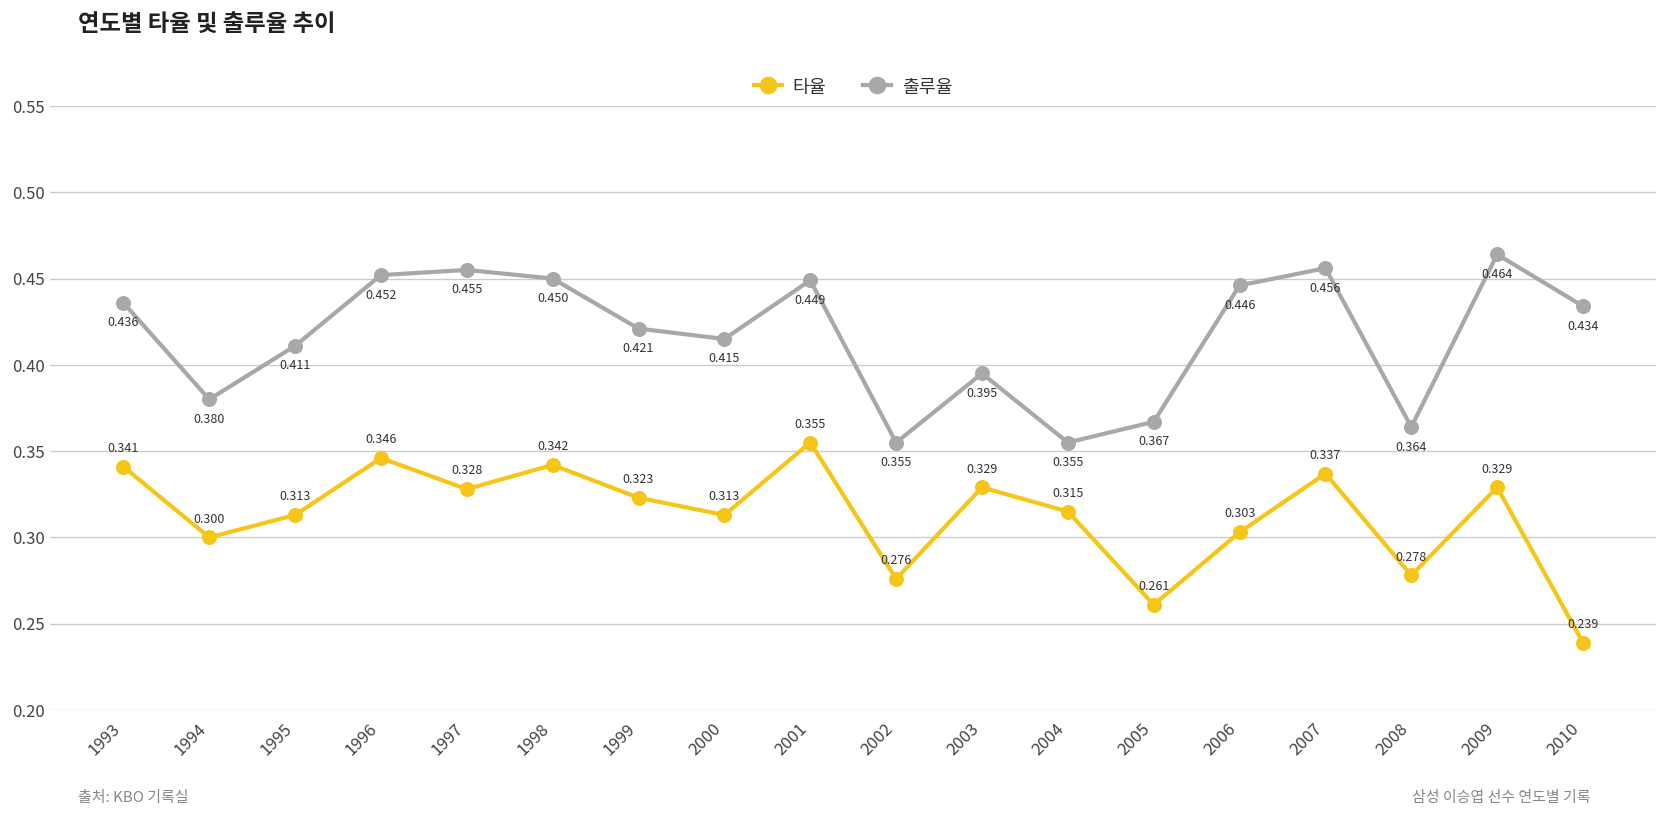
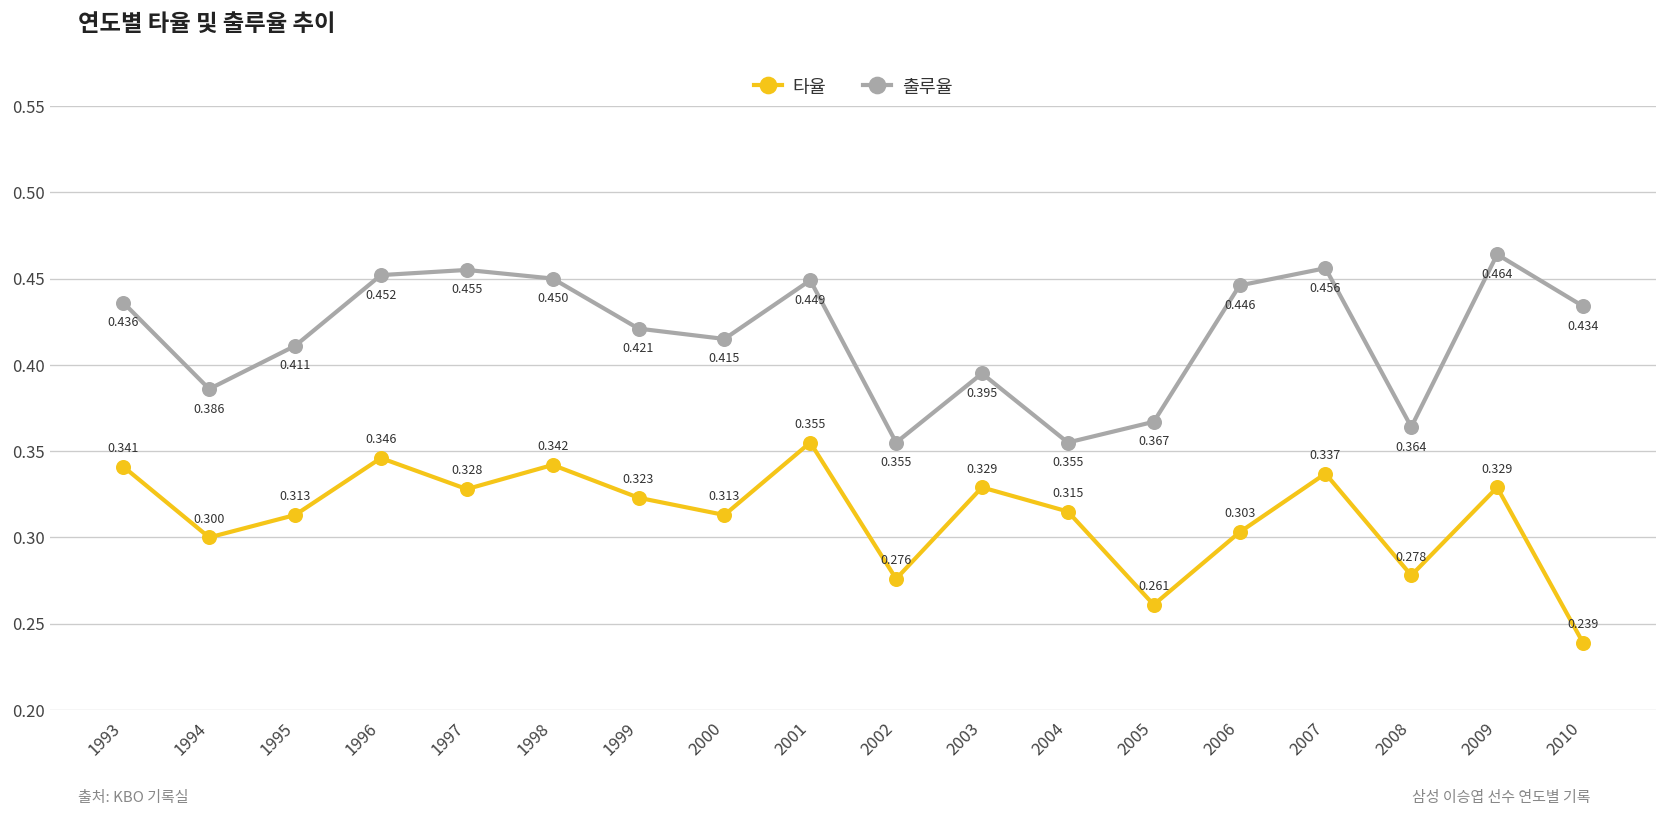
출루율, 1994: 0.380 -> 0.386
